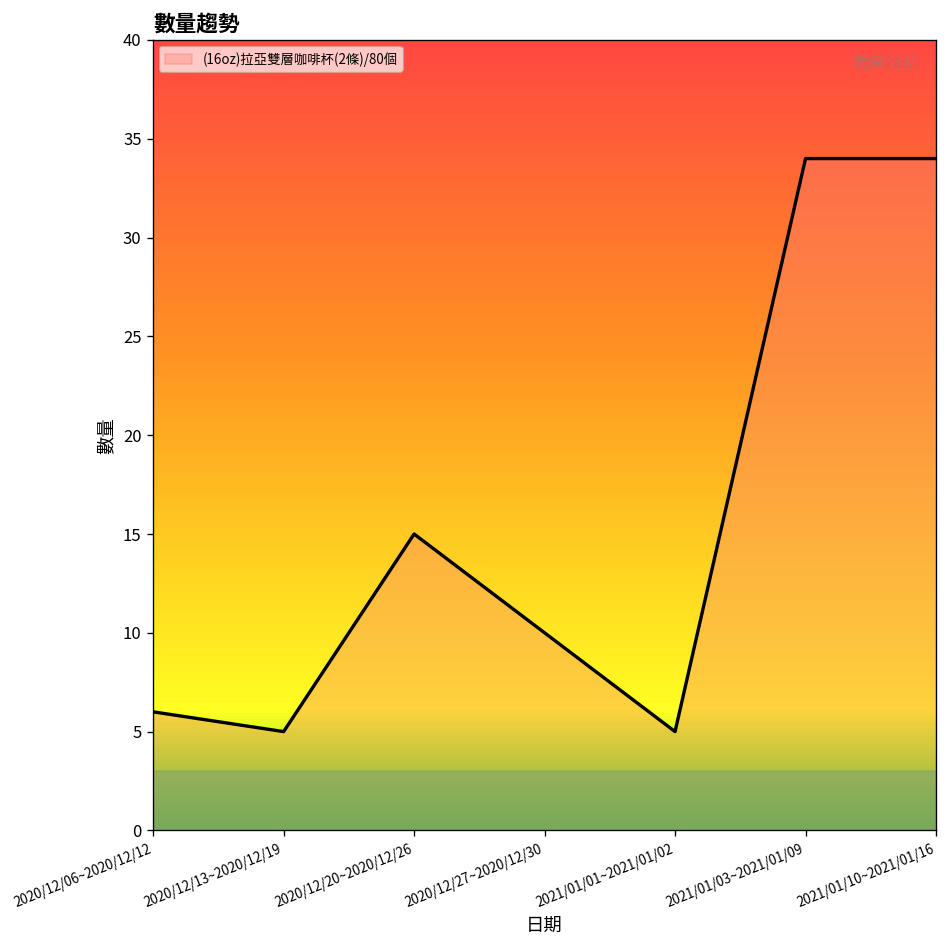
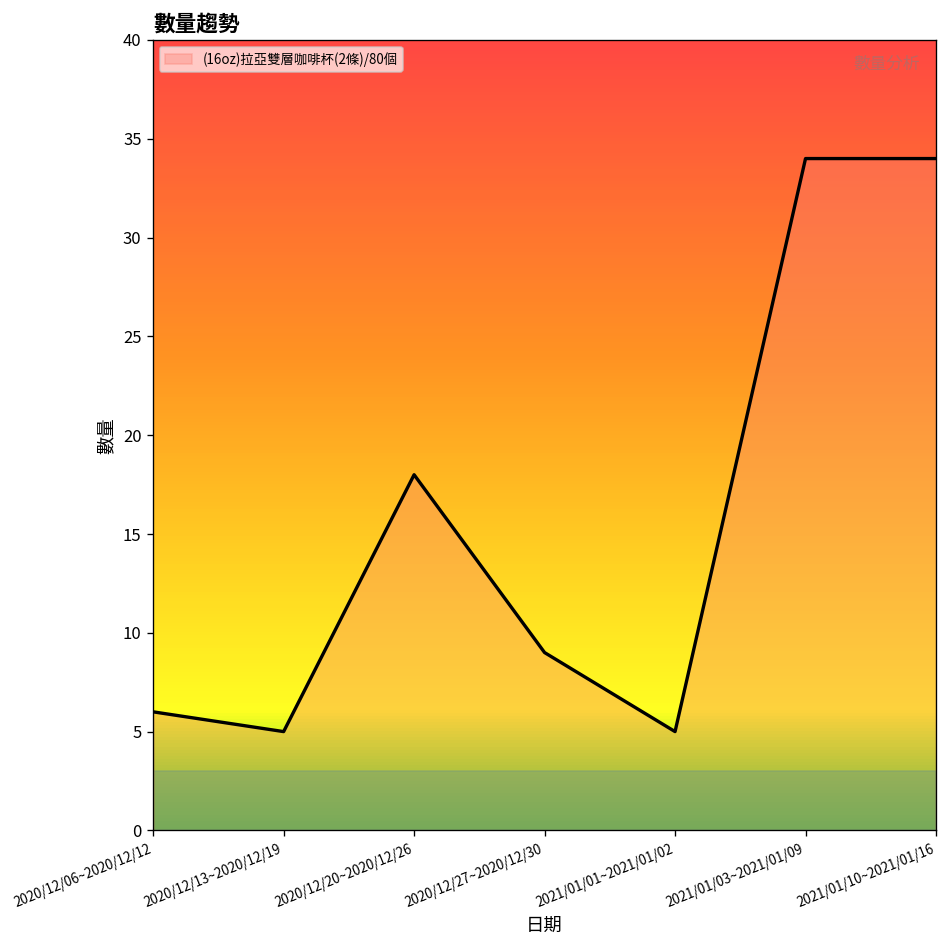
2020/12/20~2020/12/26: 15 -> 18
2020/12/27~2020/12/30: 10 -> 9
